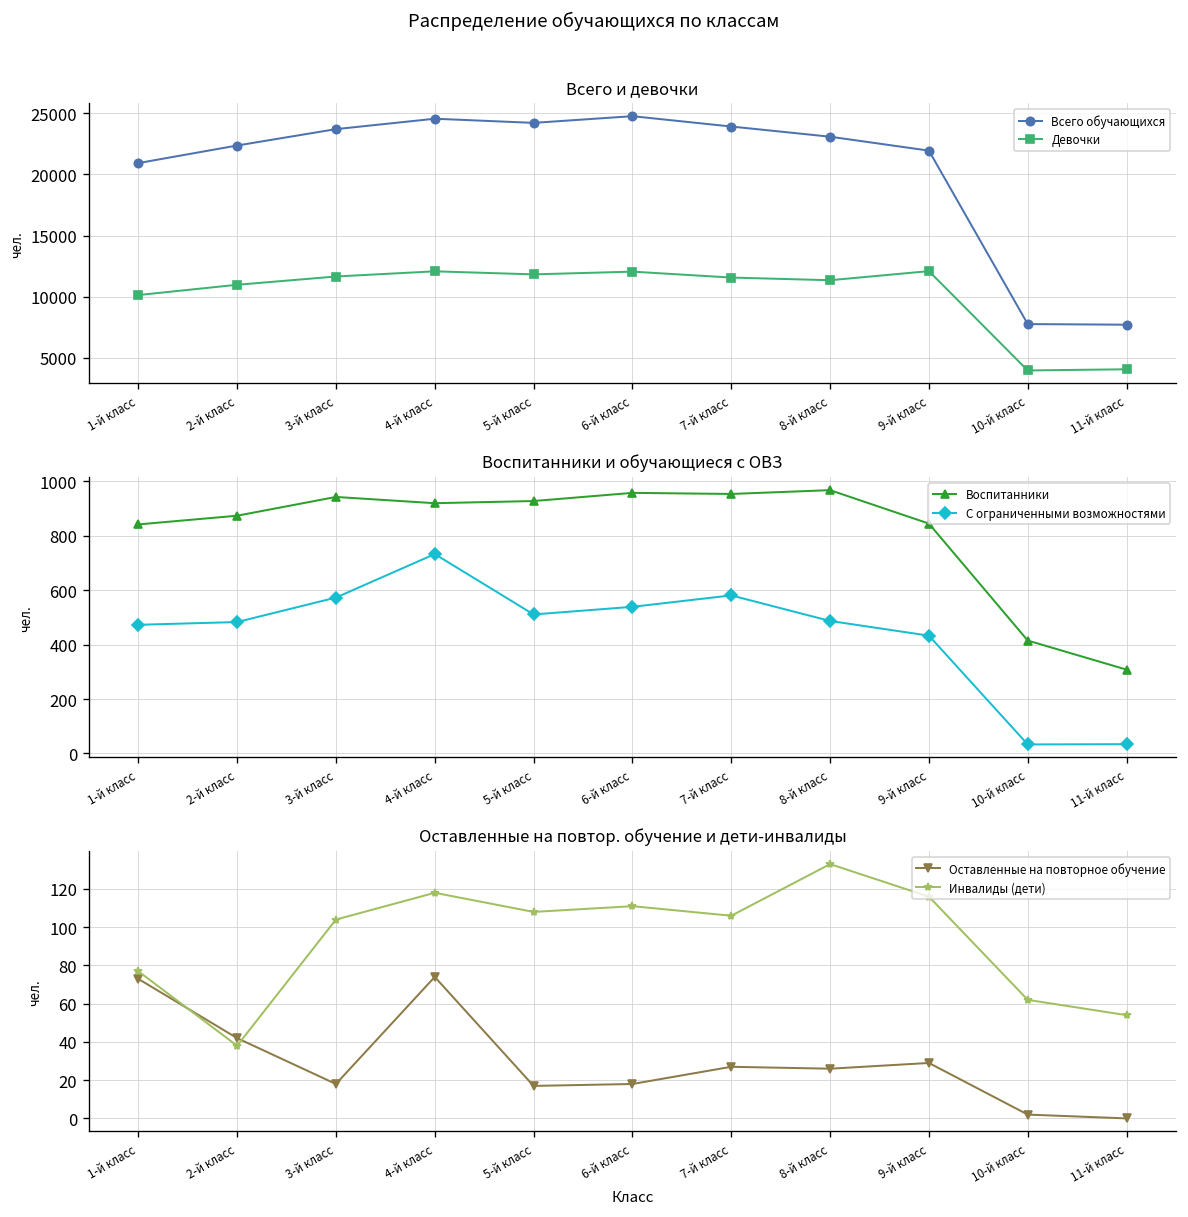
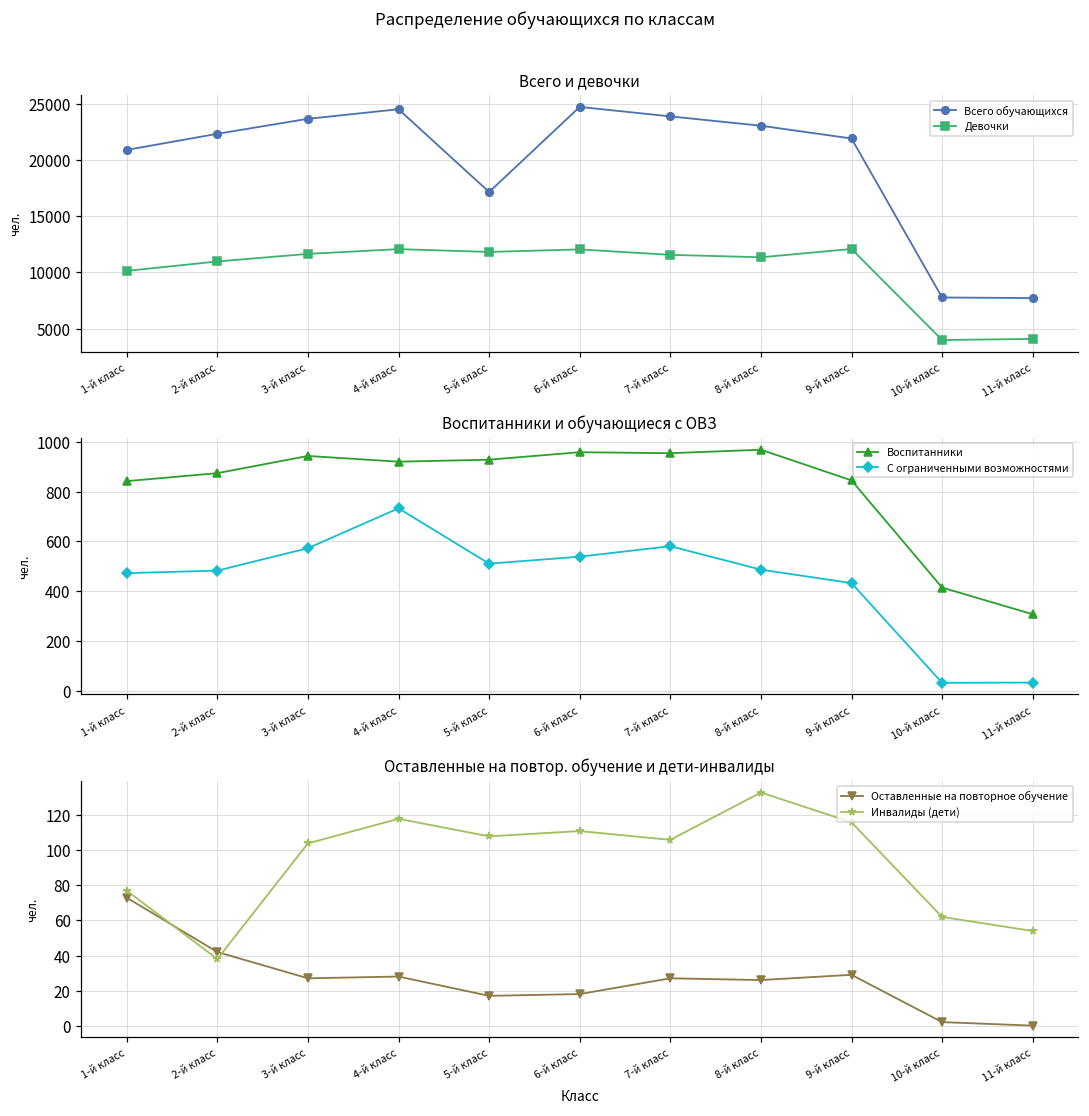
Всего и девочки, Всего обучающихся, 5-й класс: 24200 -> 17200
Оставленные на повтор. обучение и дети-инвалиды, Оставленные на повторное обучение, 3-й класс: 18 -> 27
Оставленные на повтор. обучение и дети-инвалиды, Оставленные на повторное обучение, 4-й класс: 74 -> 28
